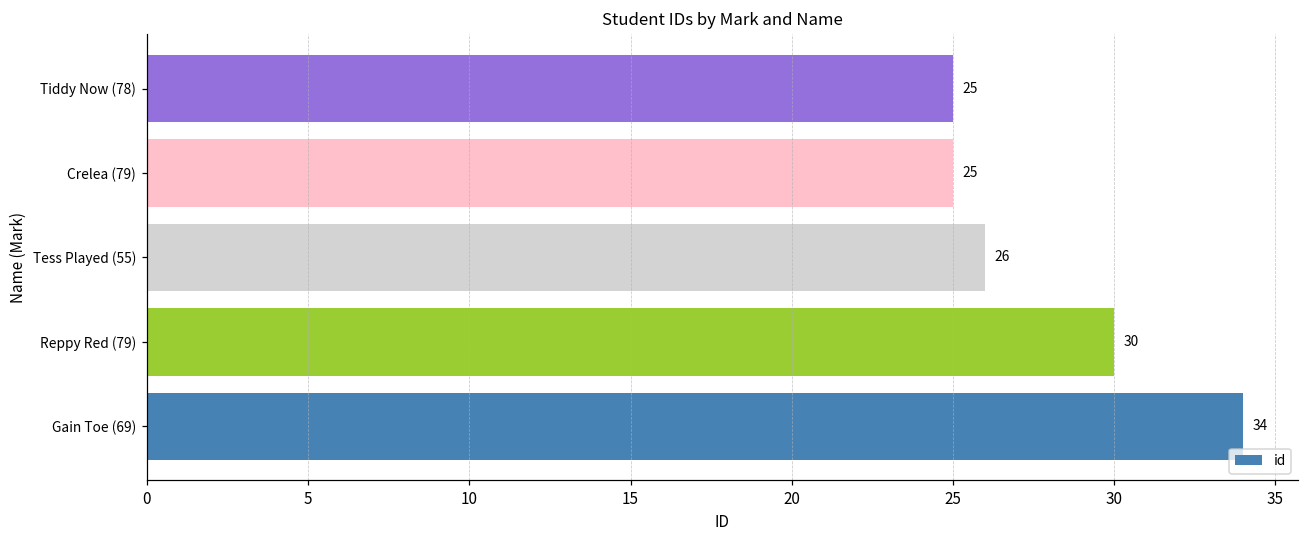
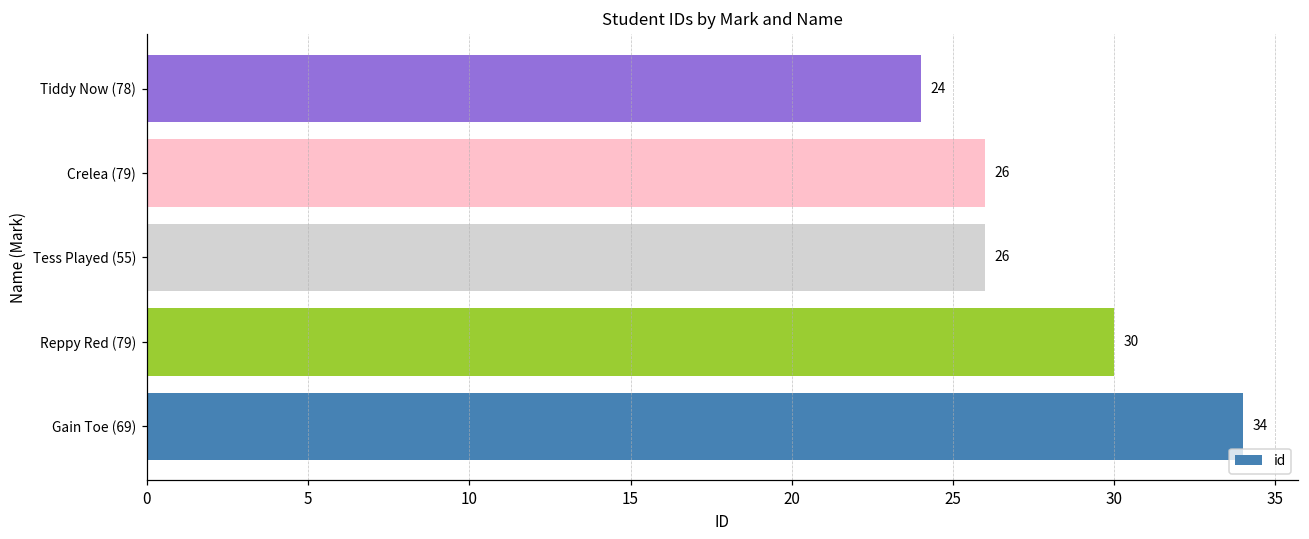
Tiddy Now (78): 25 -> 24
Crelea (79): 25 -> 26
